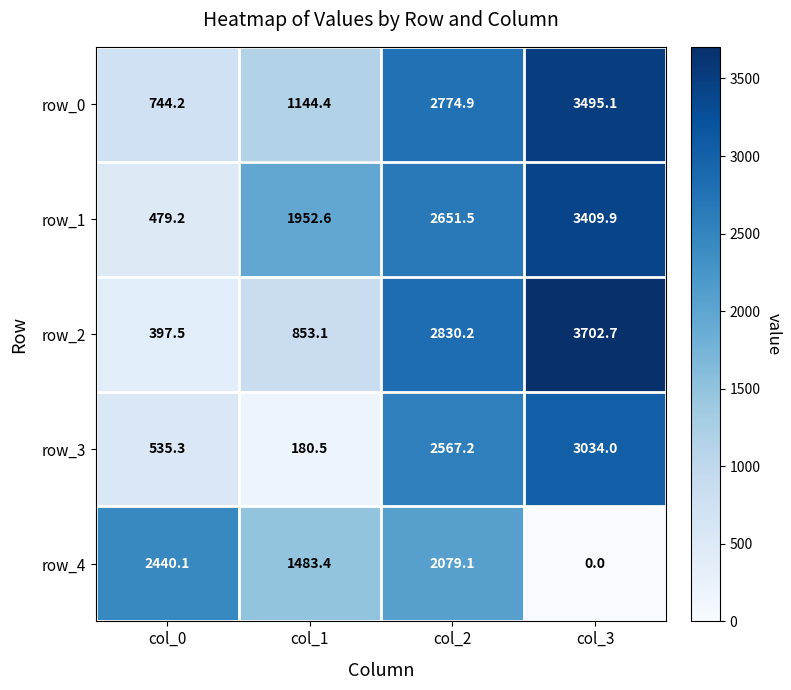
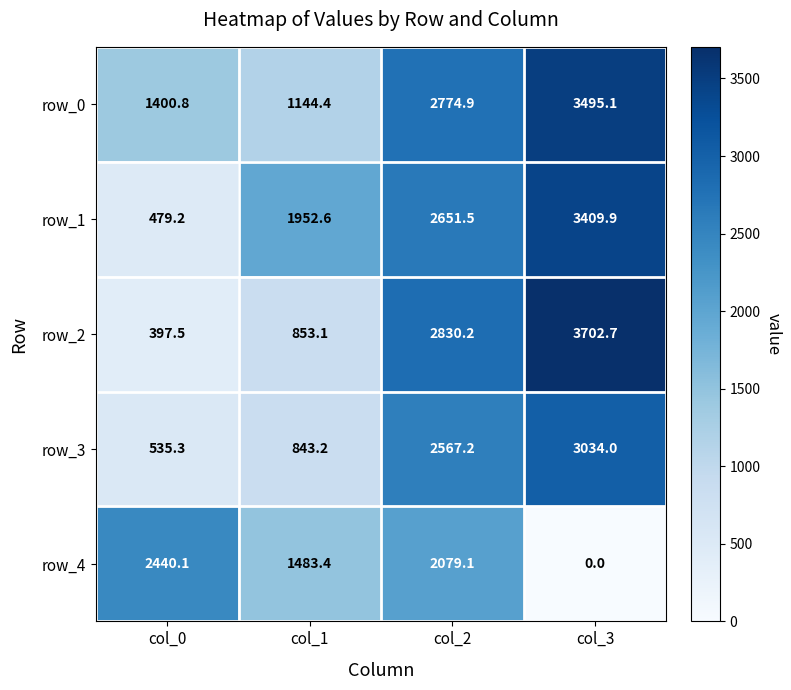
row_0, col_0: 744.2 -> 1400.8
row_3, col_1: 180.5 -> 843.2
